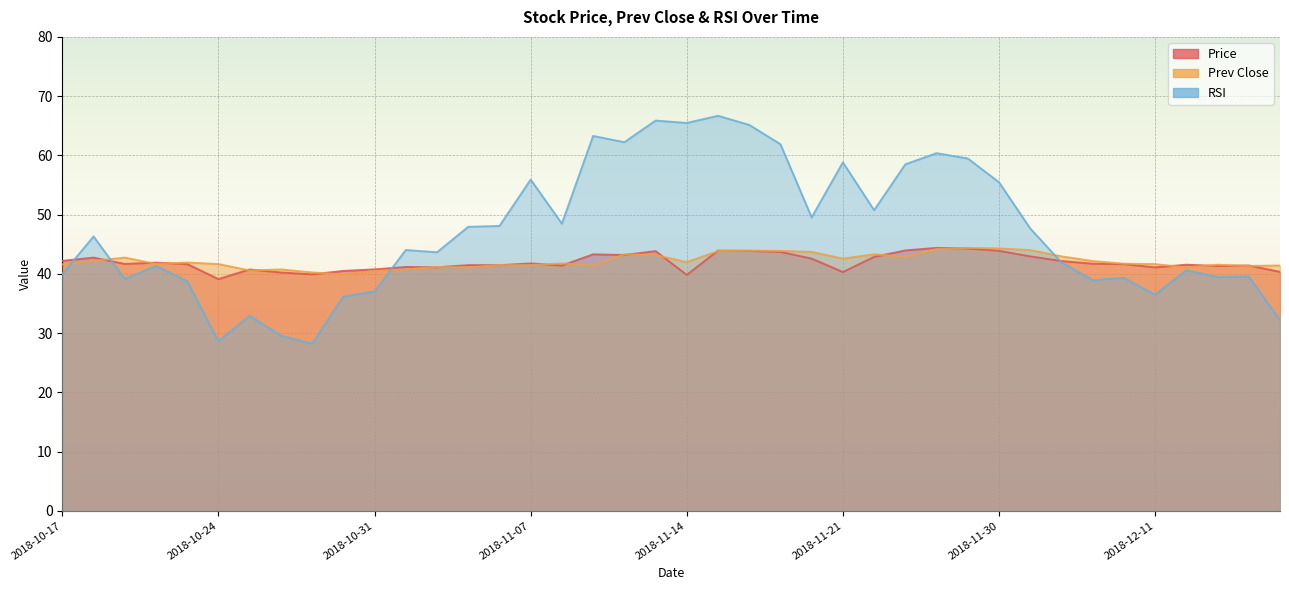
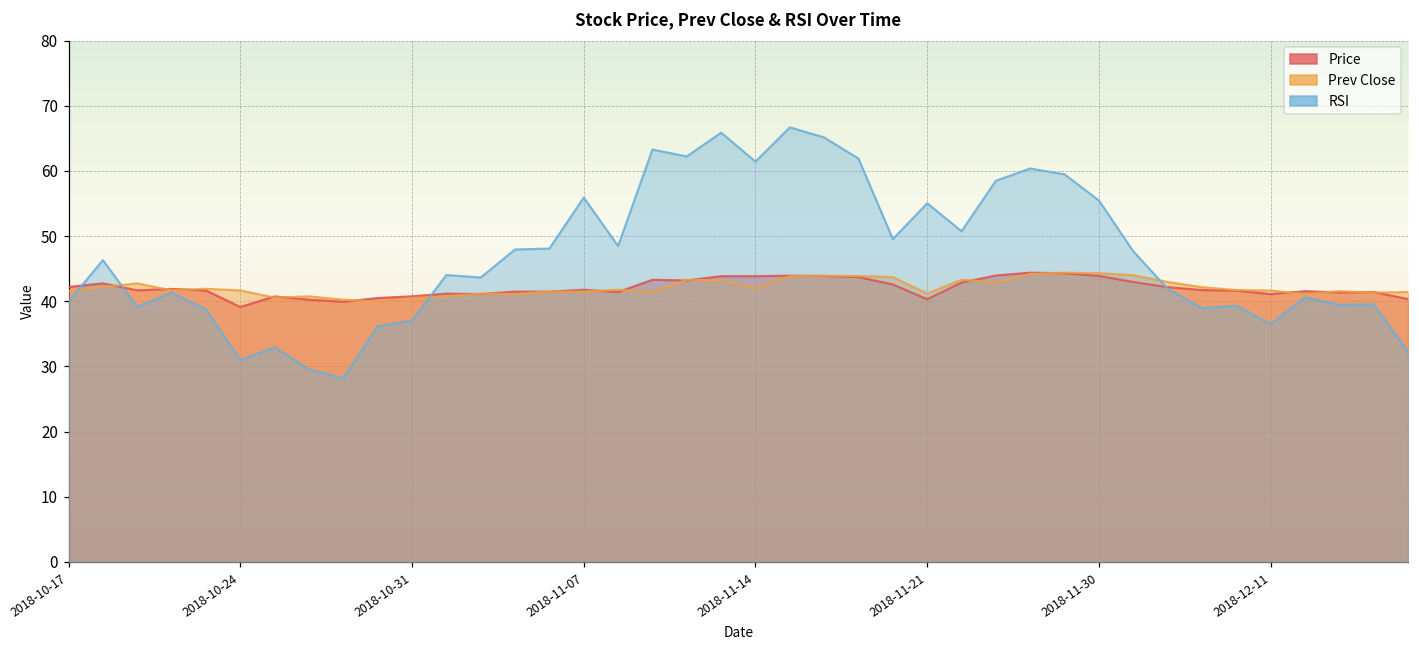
RSI, 2018-10-24: 29 -> 31
Price, 2018-11-14: 40 -> 44
RSI, 2018-11-14: 65 -> 61
Prev Close, 2018-11-21: 43 -> 41
RSI, 2018-11-21: 59 -> 55
